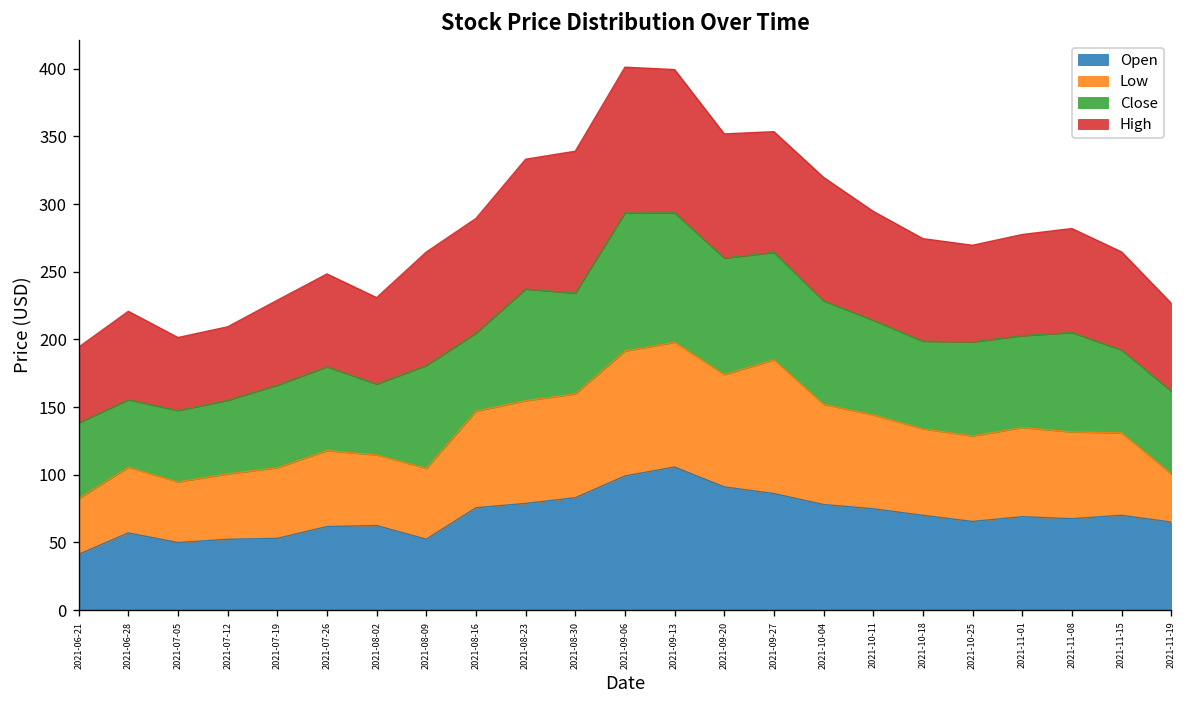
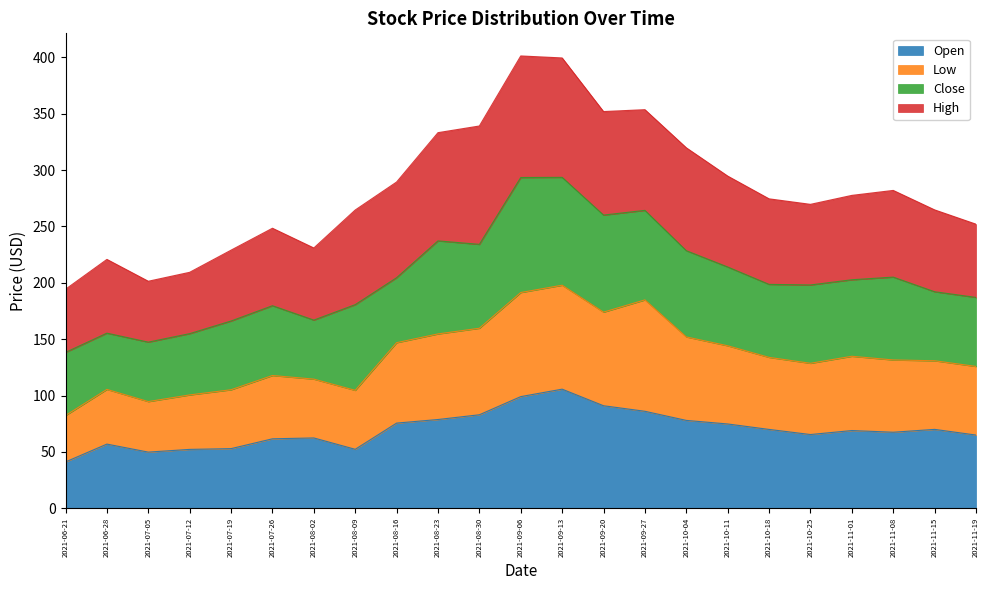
Low, 2021-11-19: 36 -> 61
